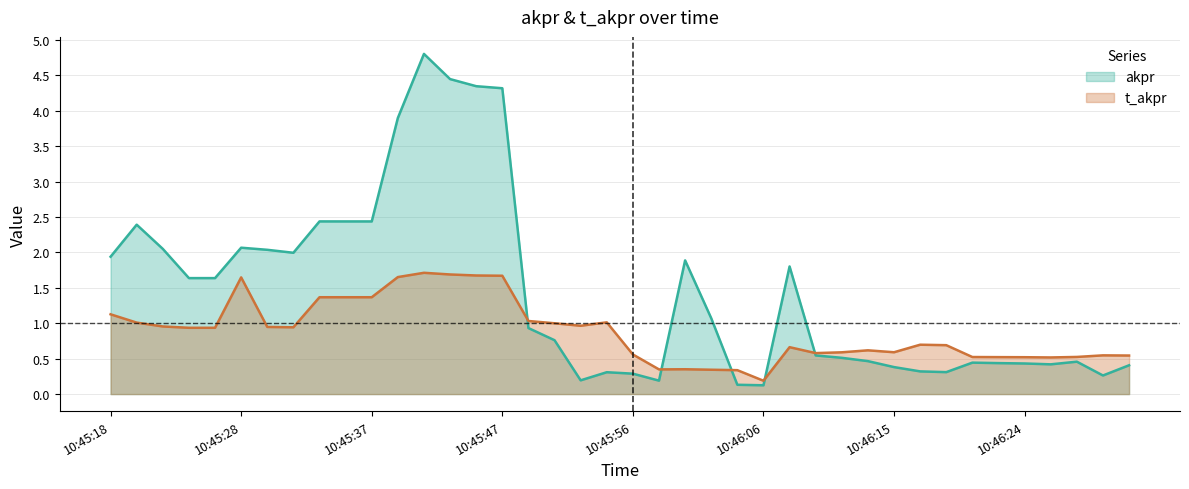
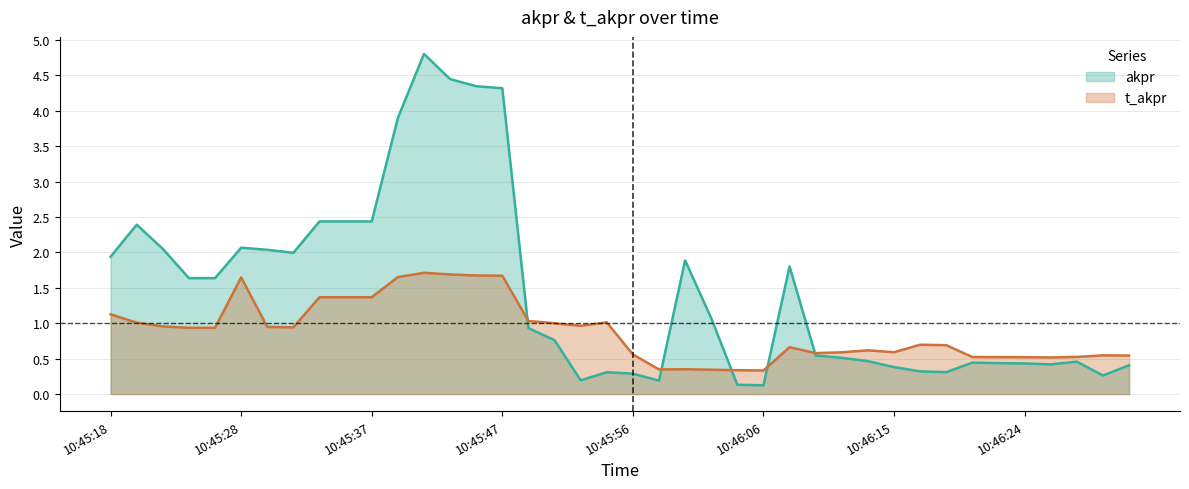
t_akpr, 10:46:06: 0.2 -> 0.3
